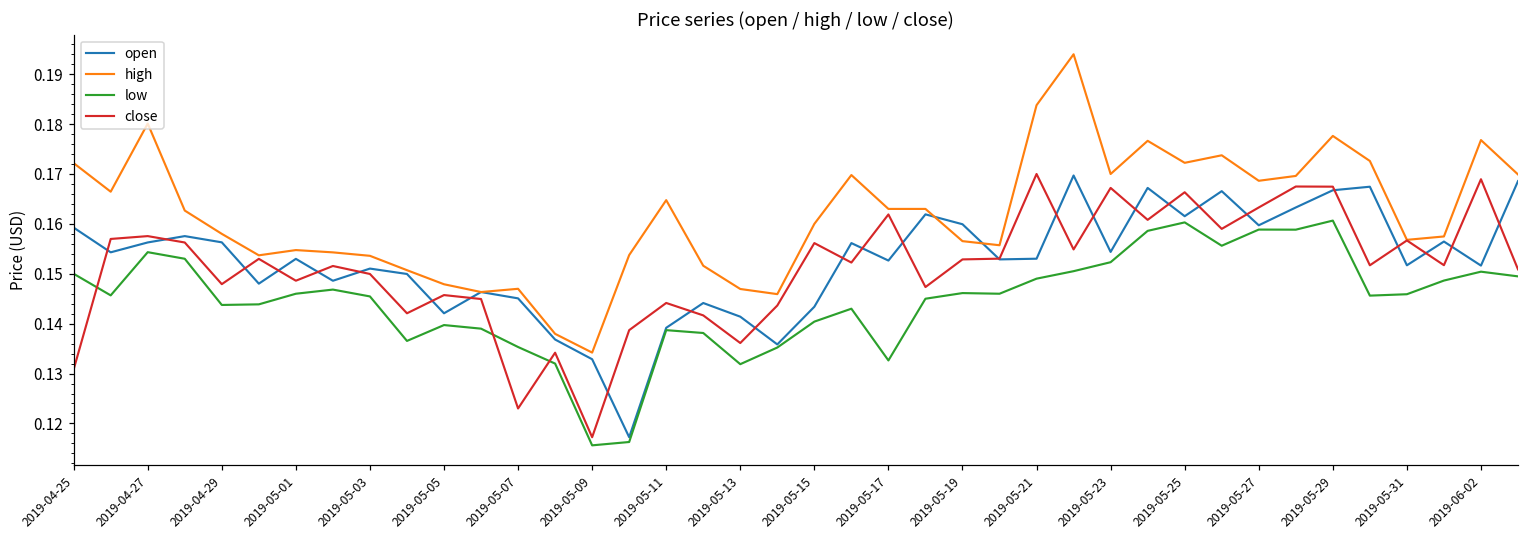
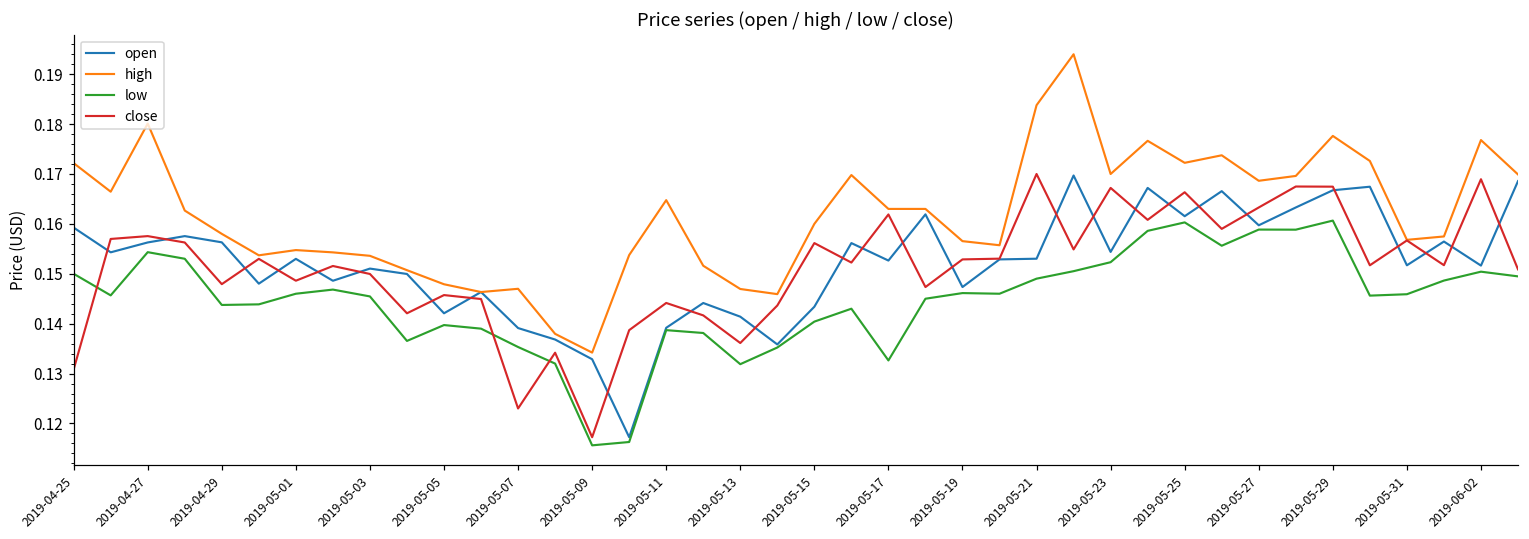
open, 2019-05-07: 0.145 -> 0.139
open, 2019-05-19: 0.160 -> 0.147
